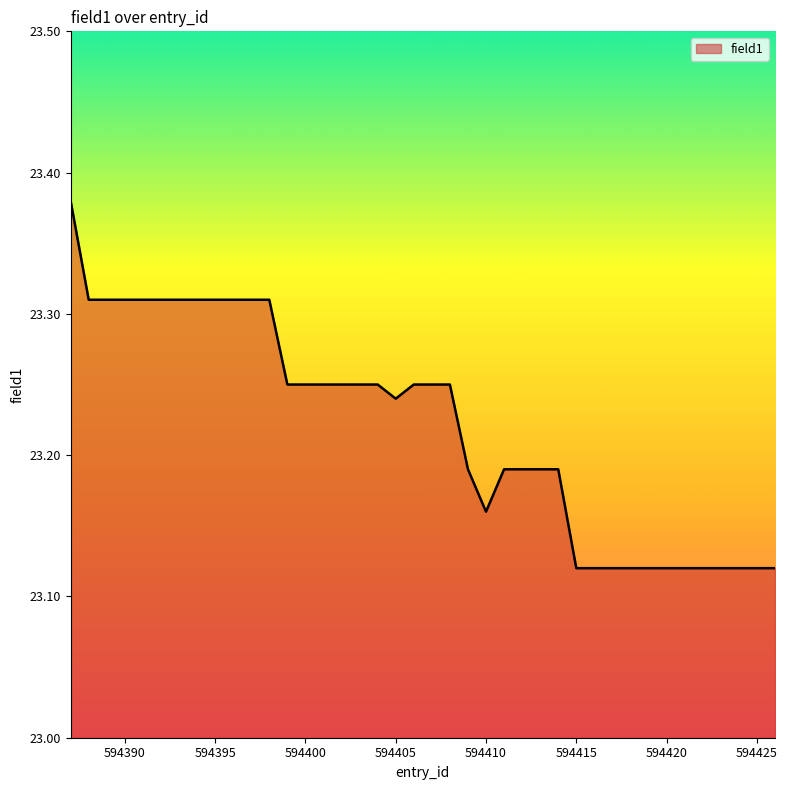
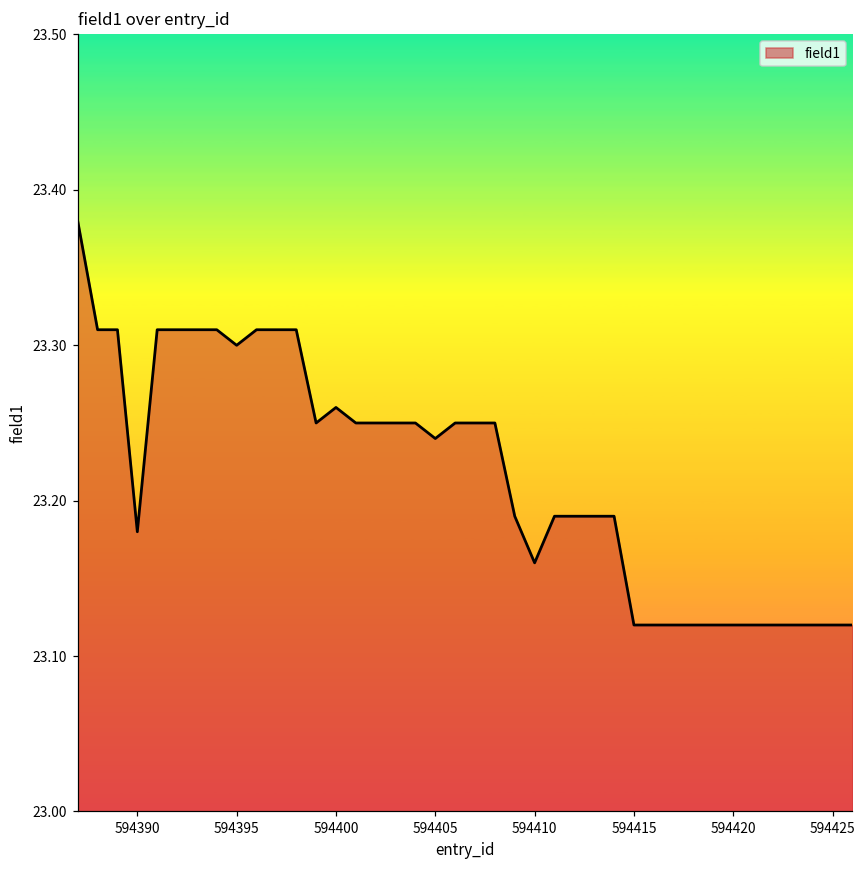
594390: 23.31 -> 23.18
594395: 23.31 -> 23.30
594400: 23.25 -> 23.26
